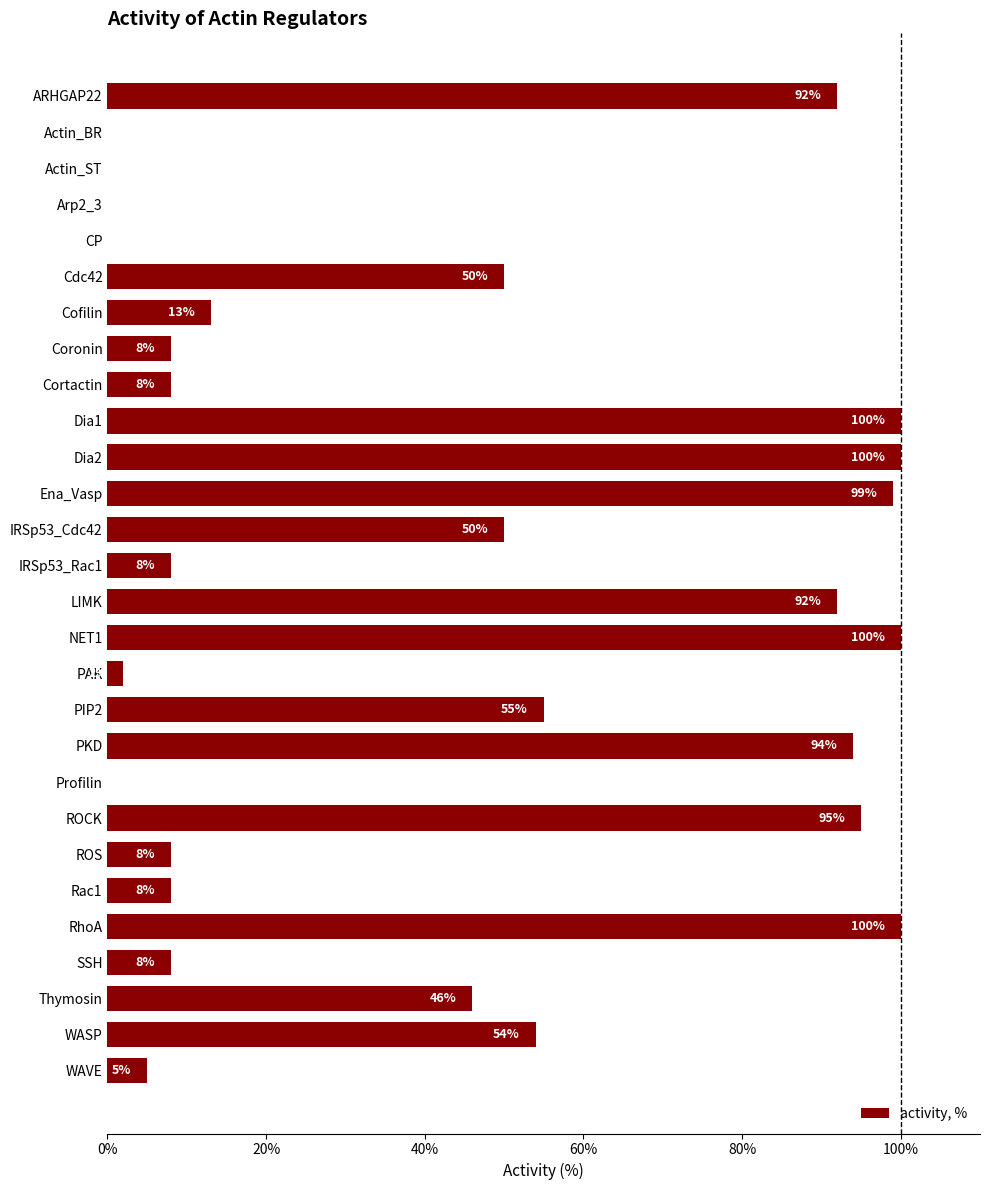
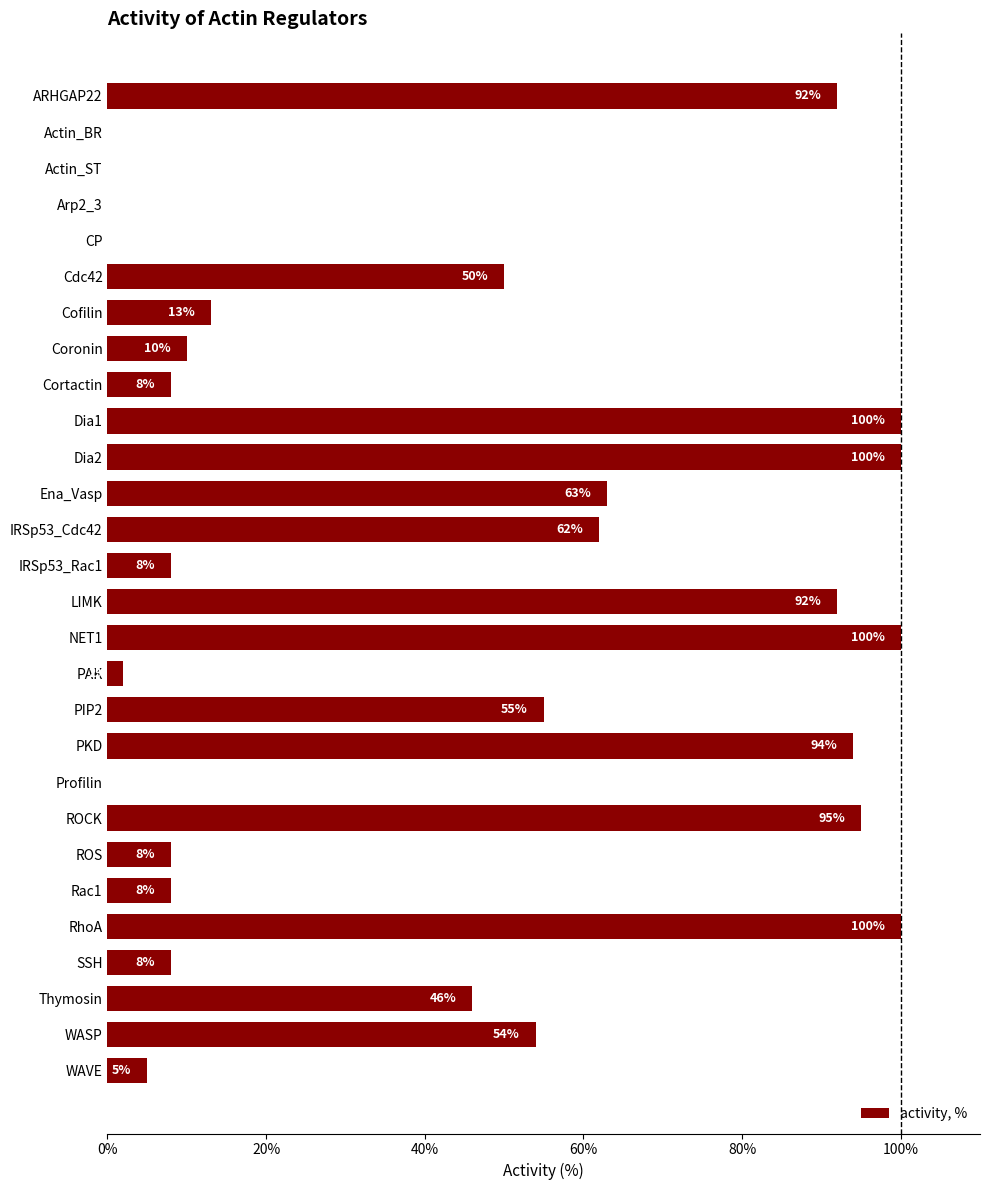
Coronin: 8% -> 10%
Ena_Vasp: 99% -> 63%
IRSp53_Cdc42: 50% -> 62%
